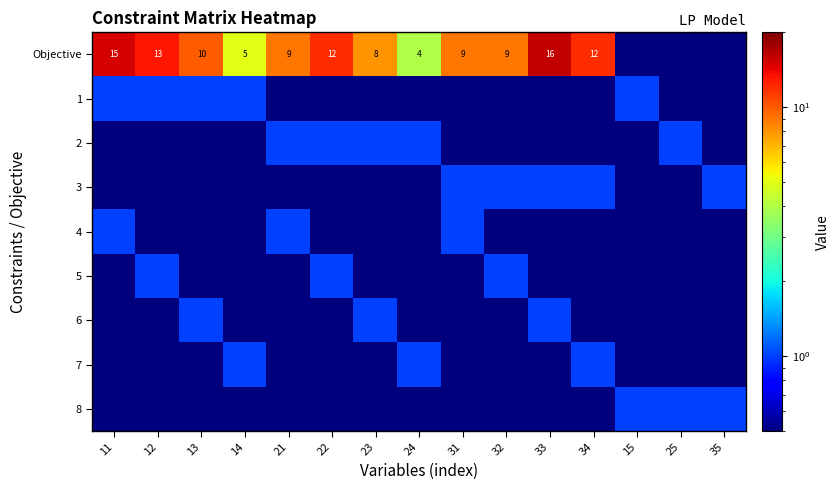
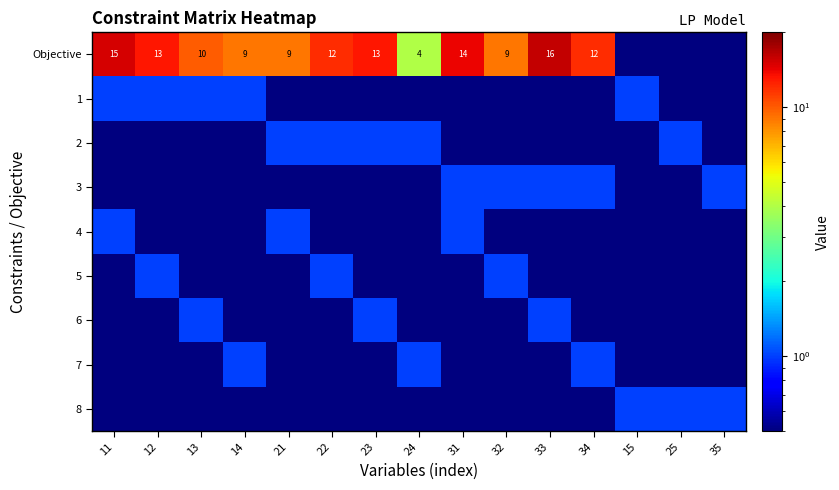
Objective, 14: 5 -> 9
Objective, 23: 8 -> 13
Objective, 31: 9 -> 14
